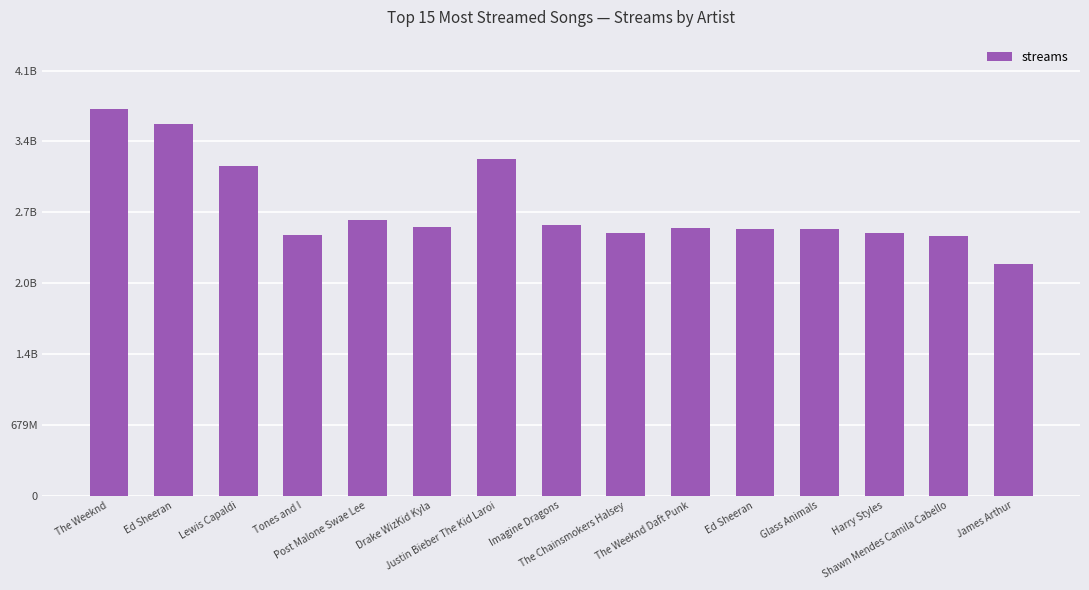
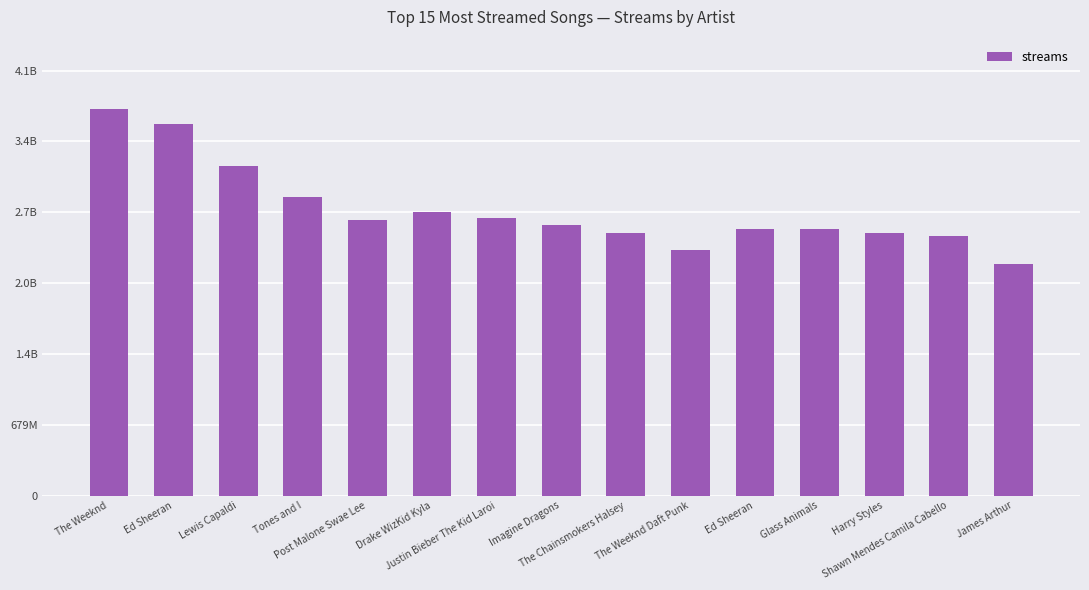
Tones and I: 2500000000 -> 2860000000
Drake WizKid Kyla: 2570000000 -> 2710000000
Justin Bieber The Kid Laroi: 3220000000 -> 2670000000
The Weeknd Daft Punk: 2570000000 -> 2350000000
